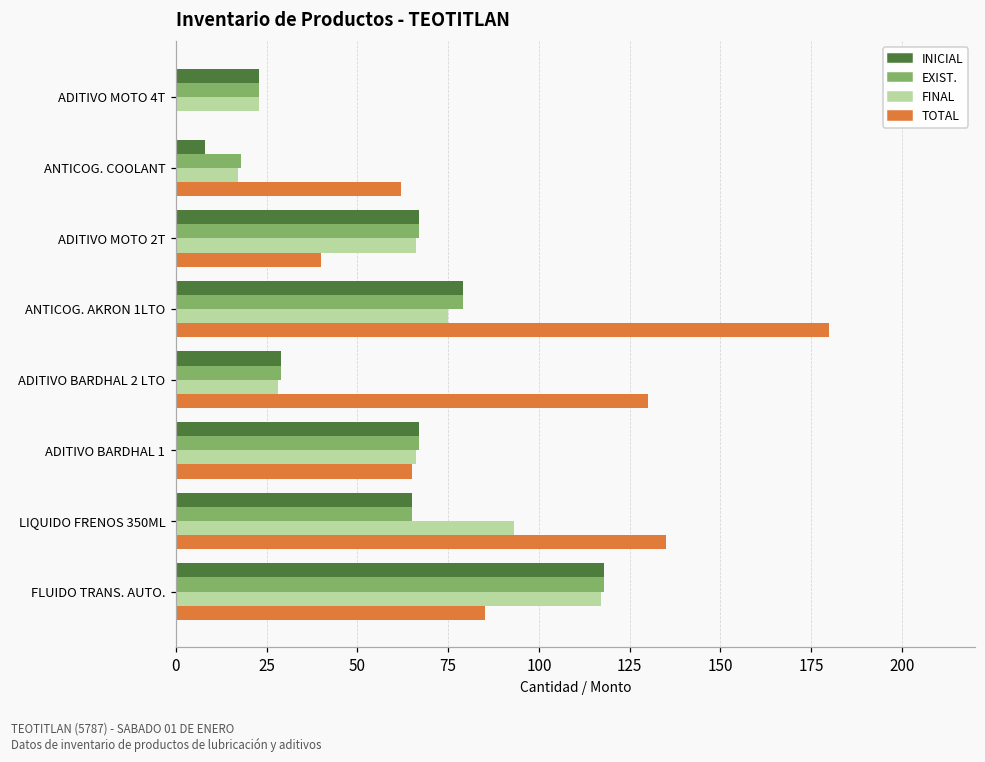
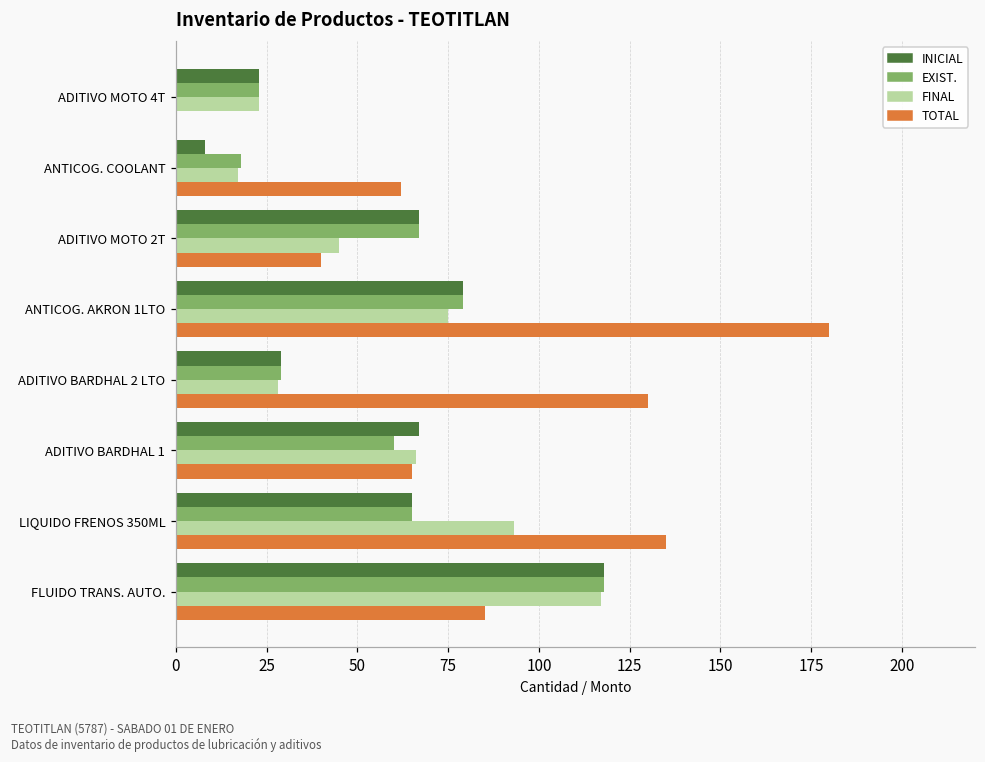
FINAL, ADITIVO MOTO 2T: 66 -> 45
EXIST., ADITIVO BARDHAL 1: 67 -> 60
